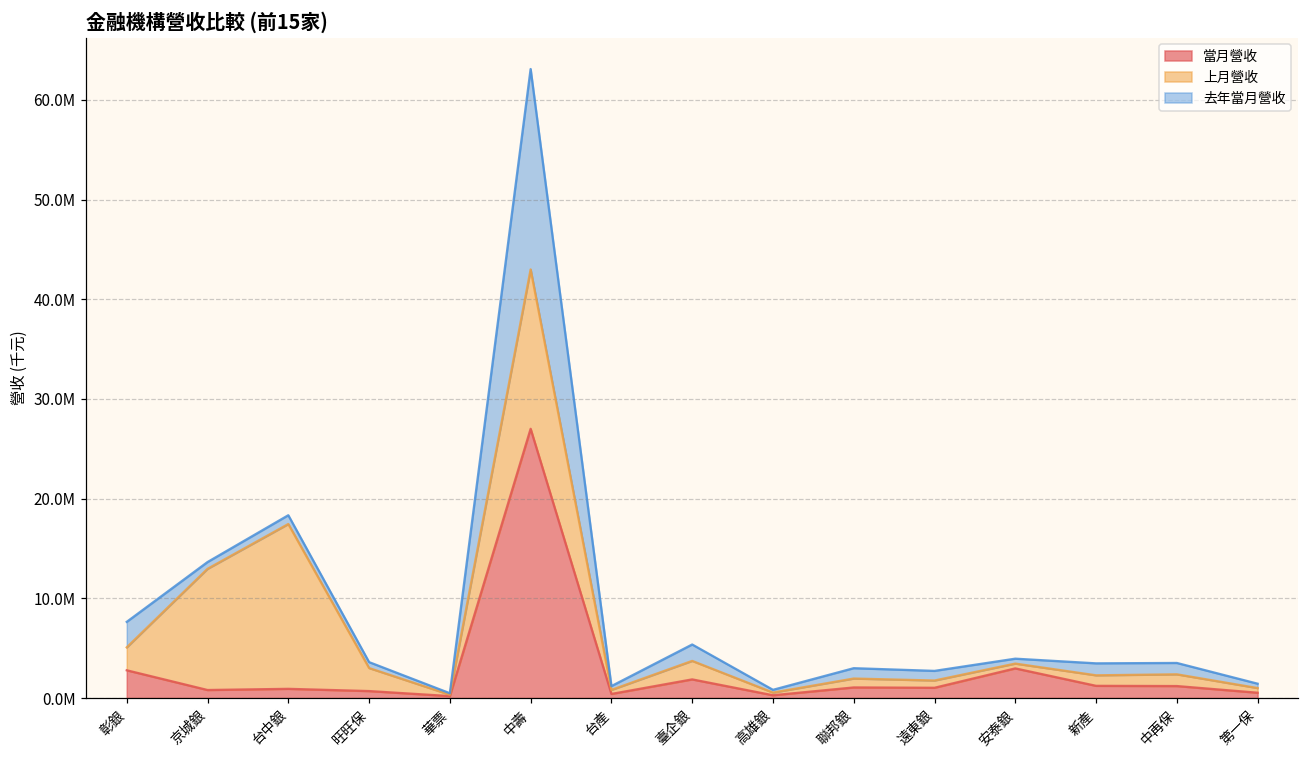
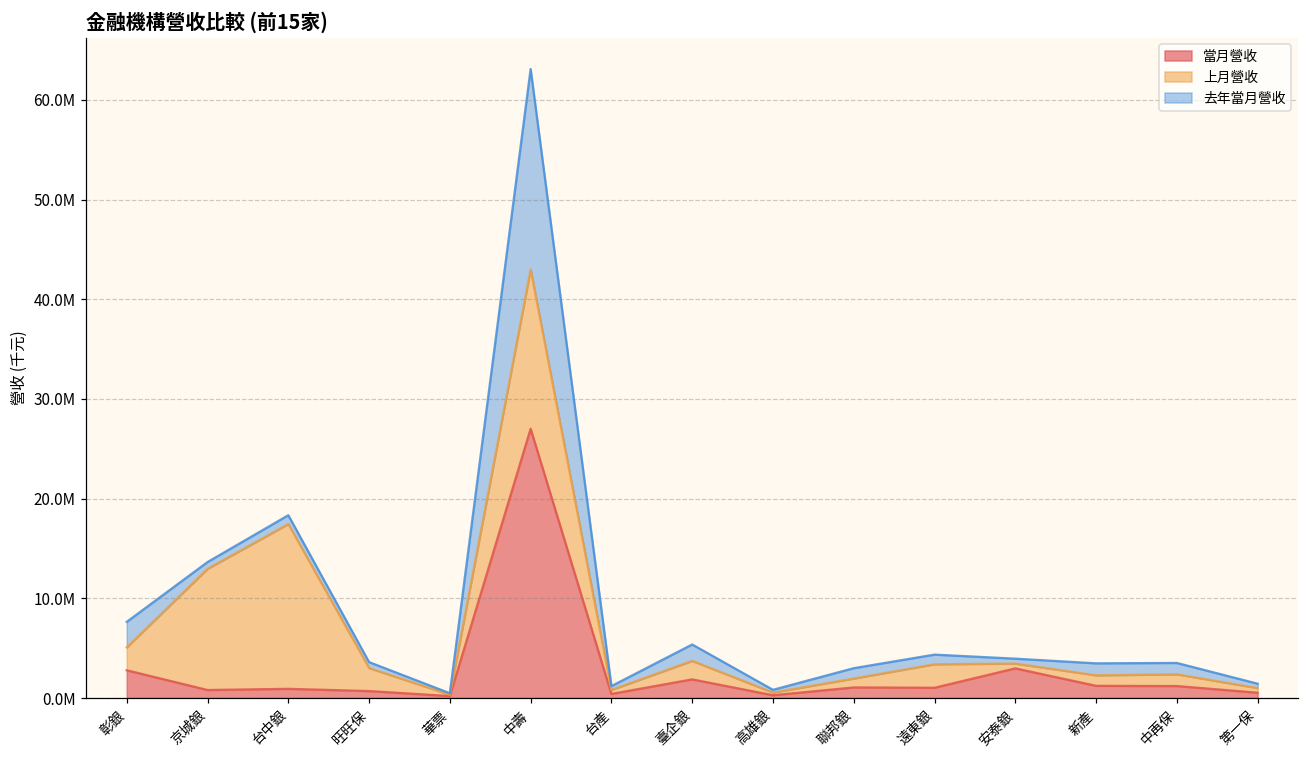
上月營收, 遠東銀: 1000000 -> 2000000
